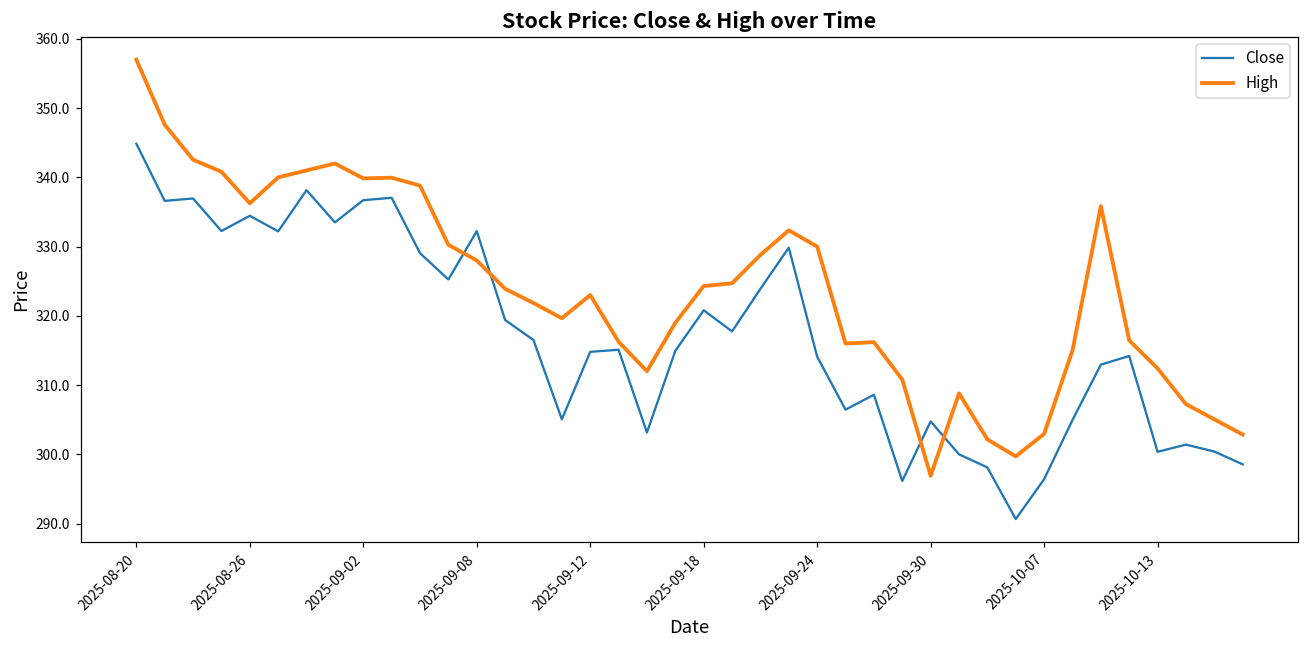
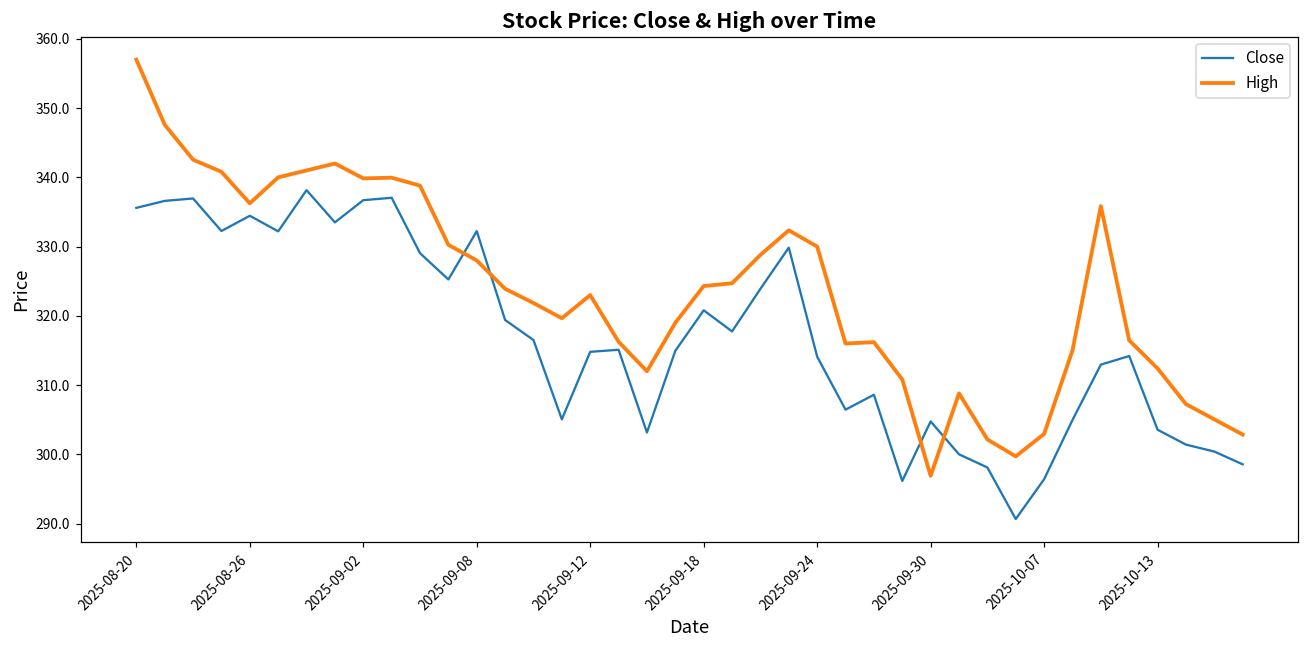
Close, 2025-08-20: 345 -> 336
Close, 2025-10-13: 300 -> 304
